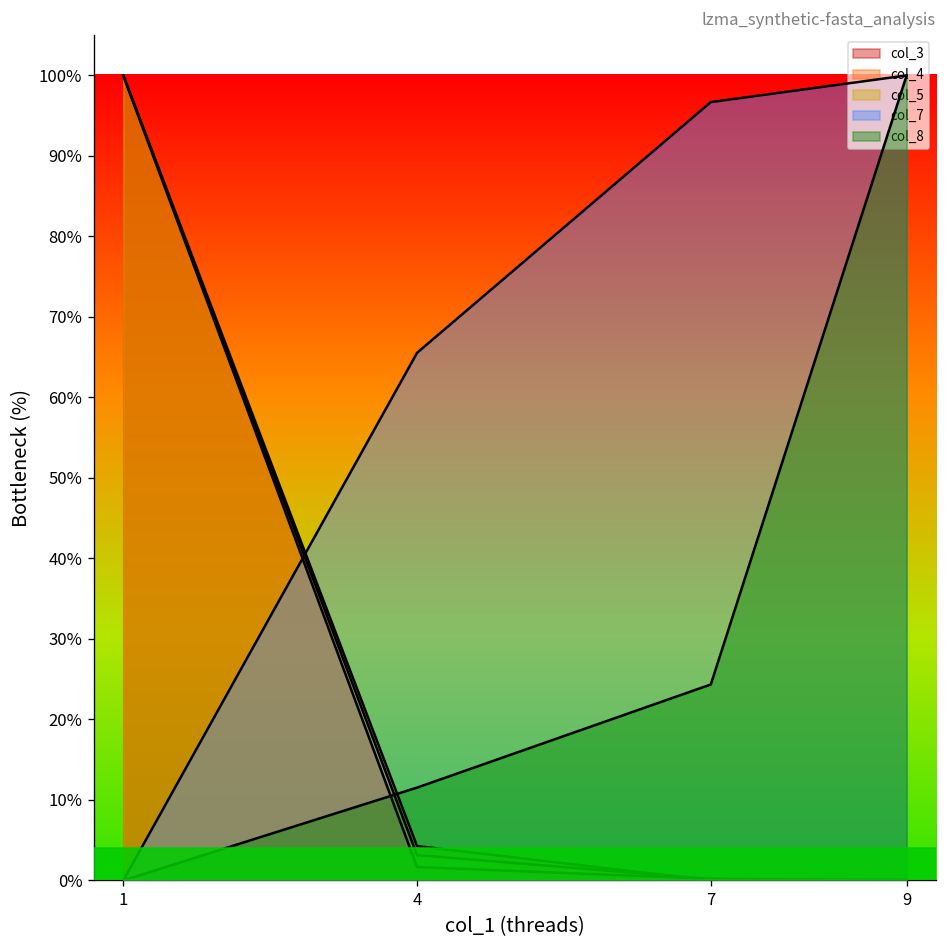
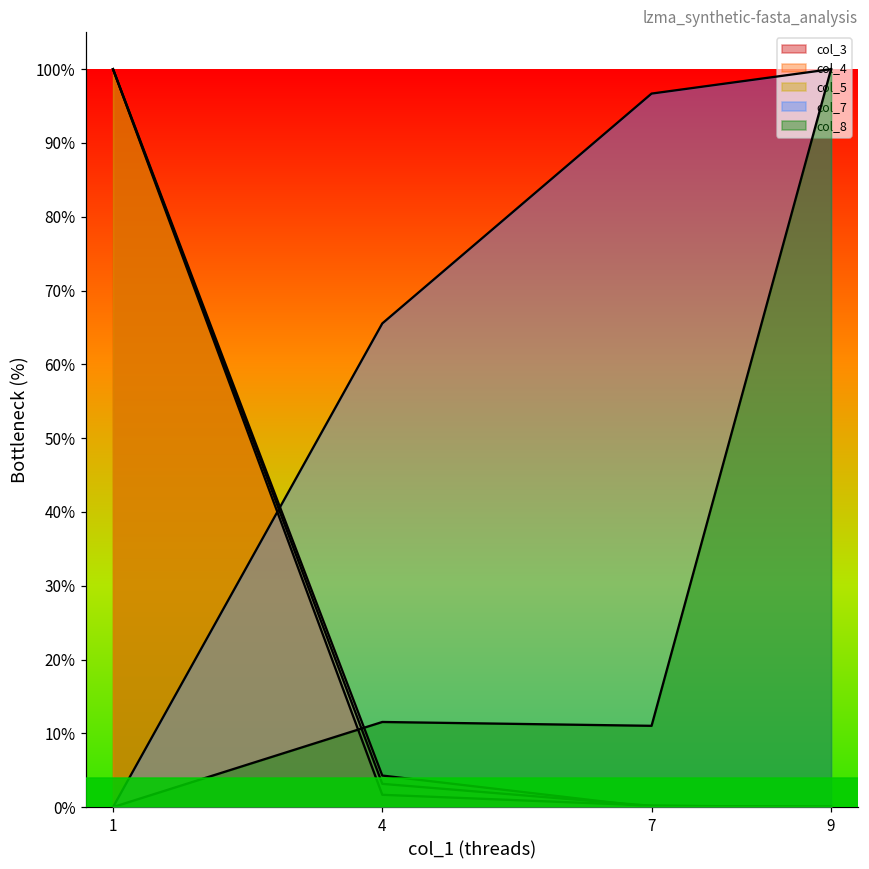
col_8, 7: 24% -> 11%
